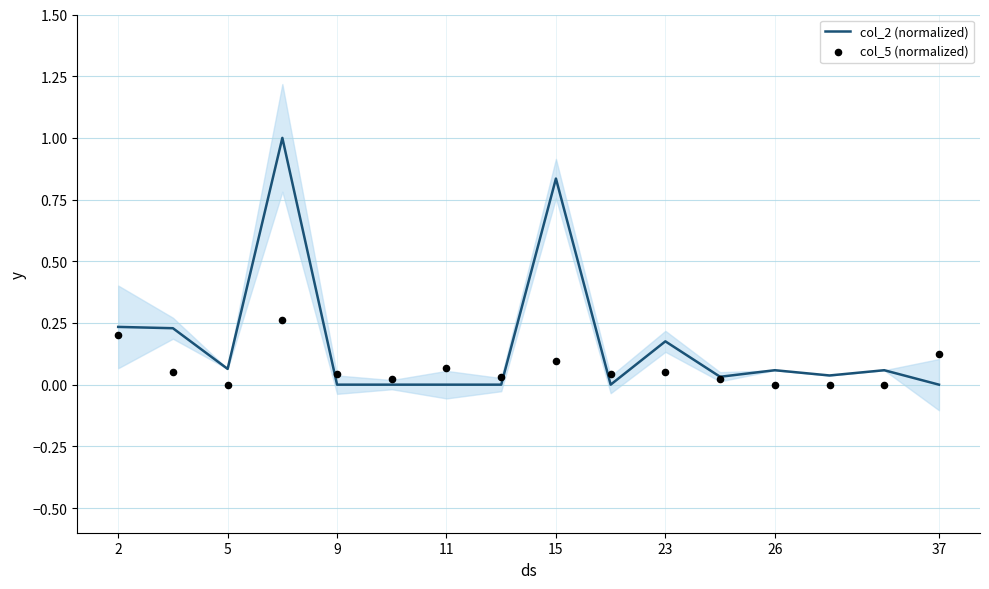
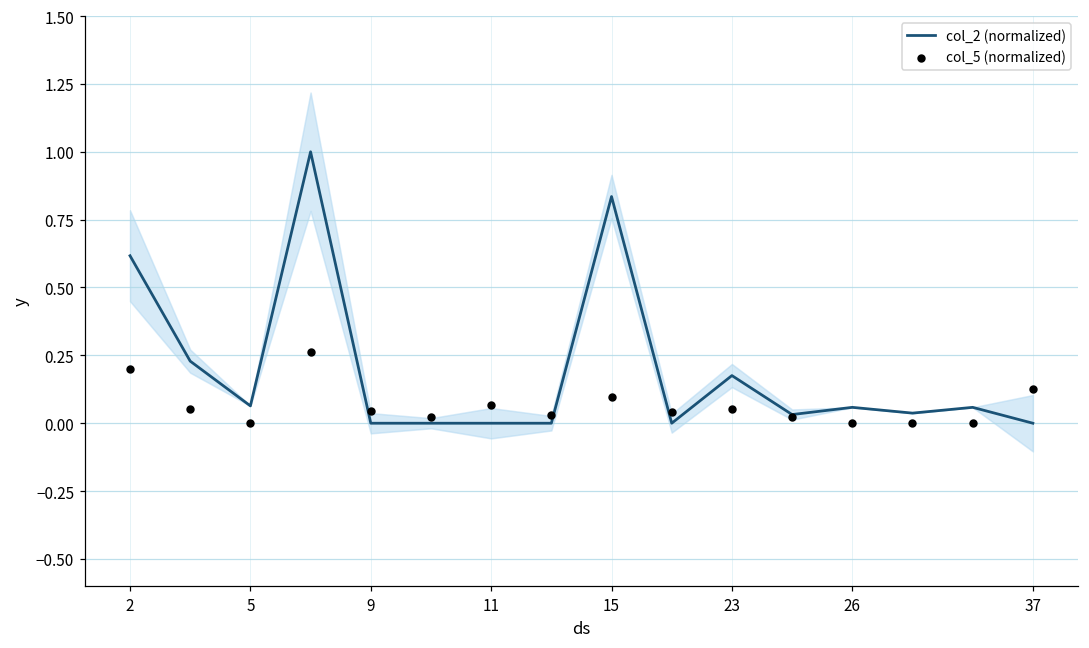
col_2 (normalized), 2: 0.23 -> 0.62
